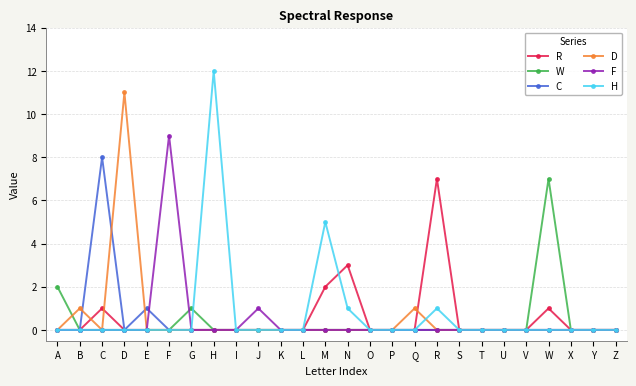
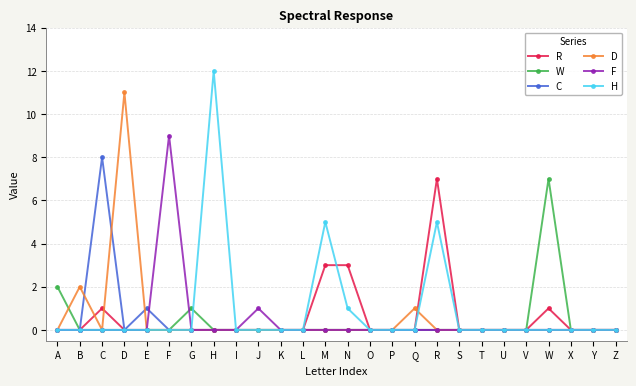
D, B: 1 -> 2
R, M: 2 -> 3
H, R: 1 -> 5
